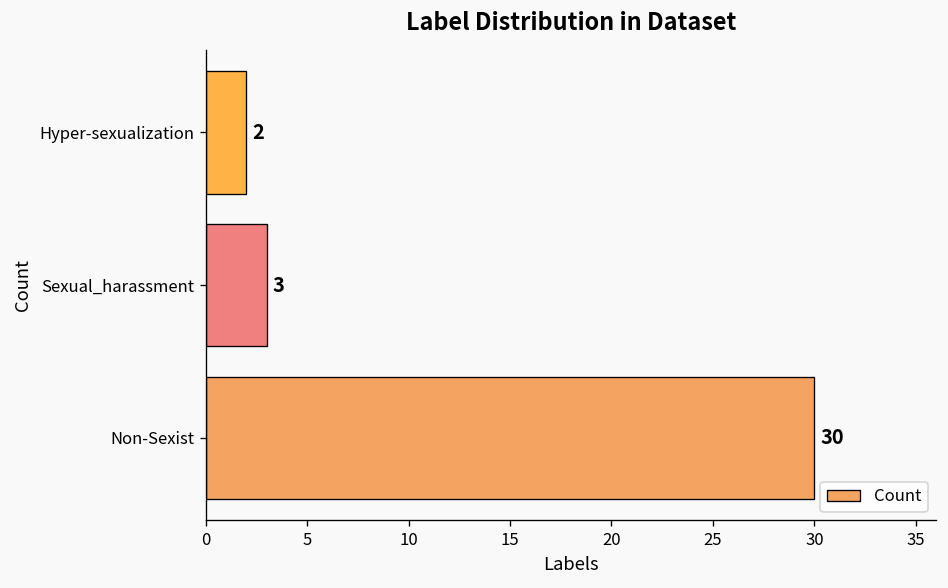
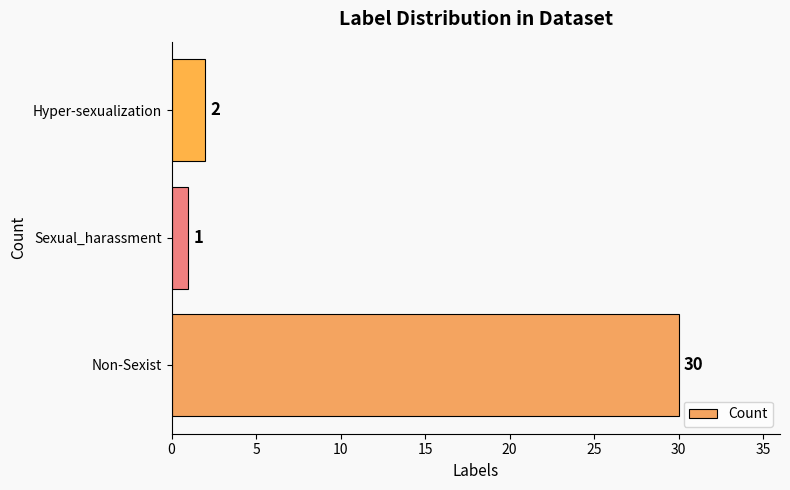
Sexual_harassment: 3 -> 1
